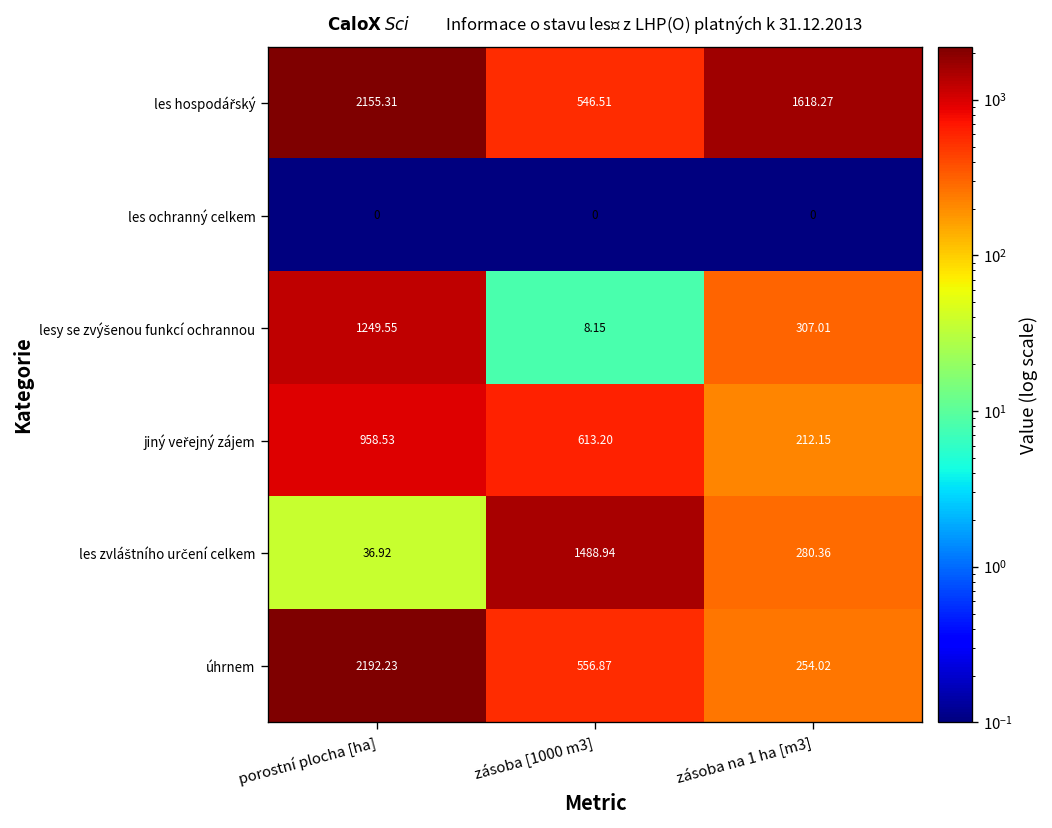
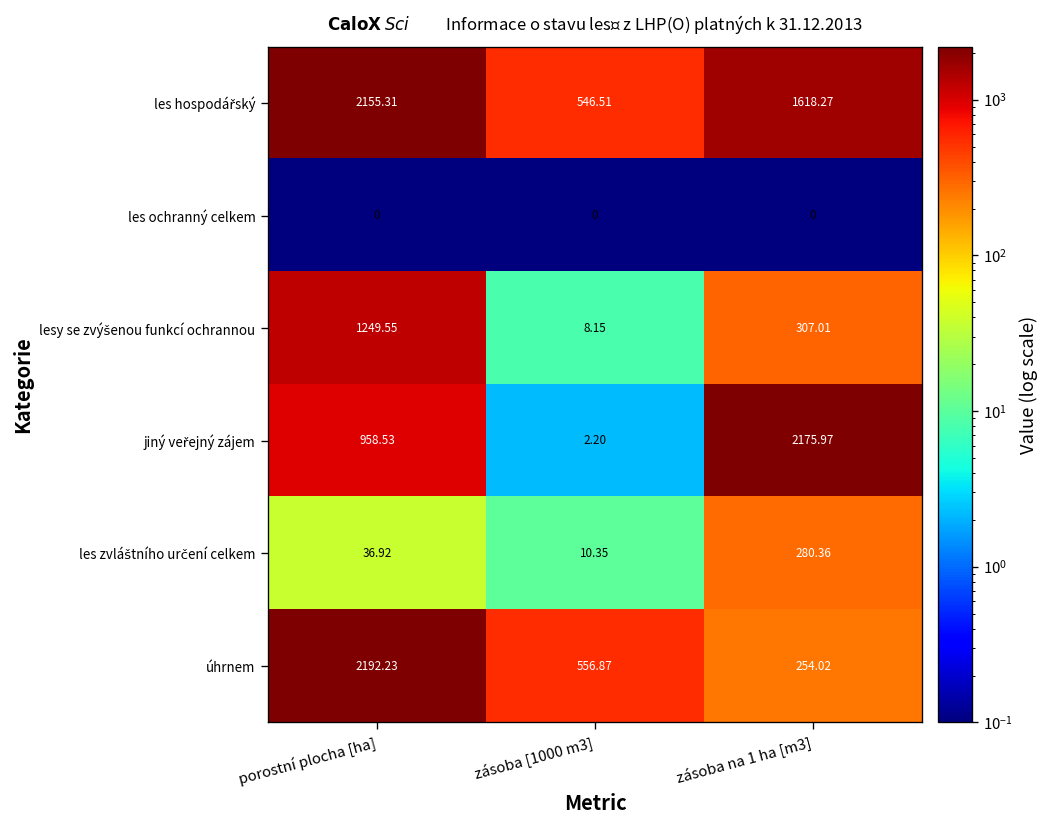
jiný veřejný zájem, zásoba [1000 m3]: 613.20 -> 2.20
jiný veřejný zájem, zásoba na 1 ha [m3]: 212.15 -> 2175.97
les zvláštního určení celkem, zásoba [1000 m3]: 1488.94 -> 10.35
